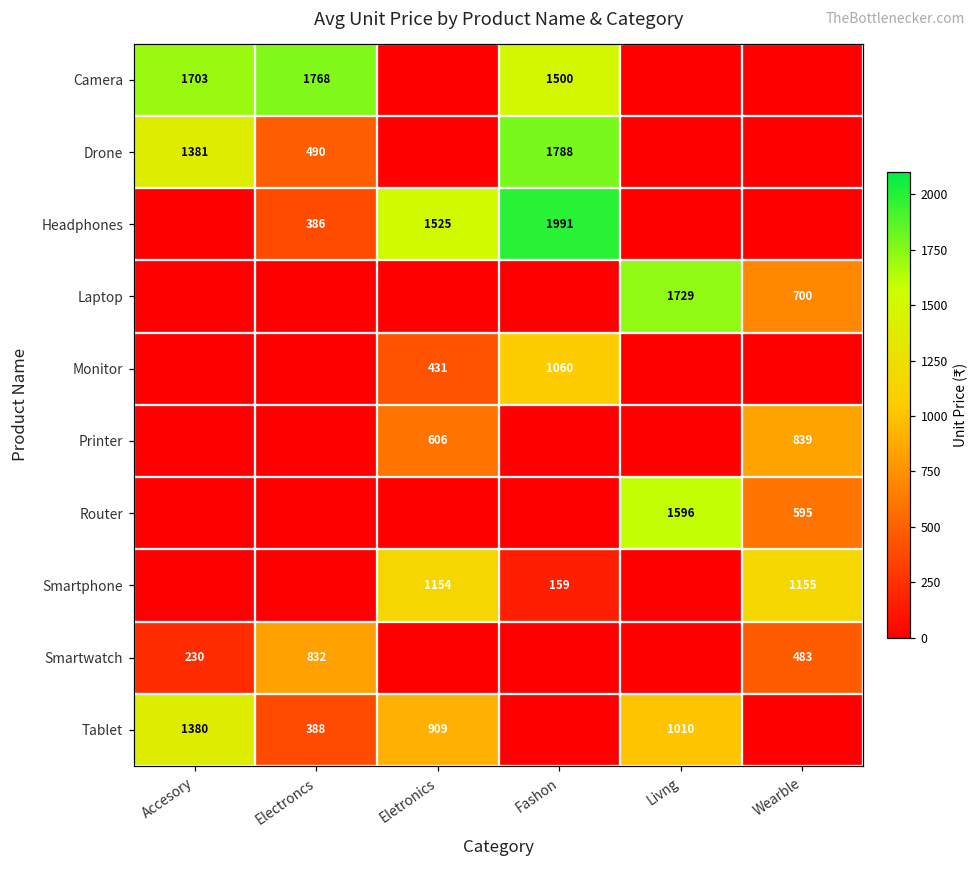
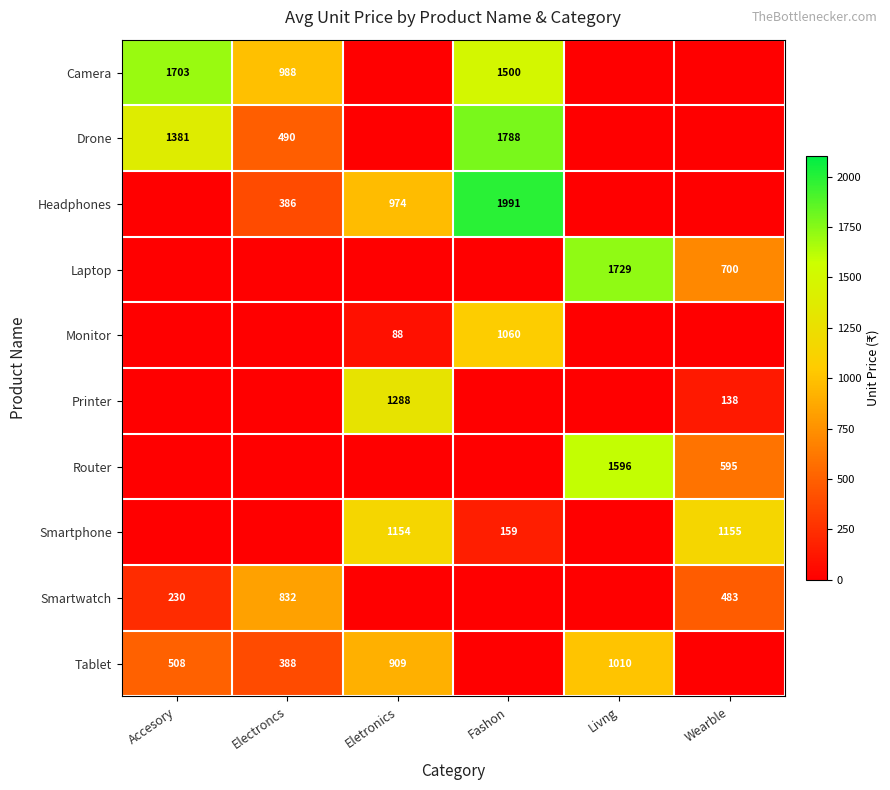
Camera, Electroncs: 1768 -> 988
Headphones, Eletronics: 1525 -> 974
Monitor, Eletronics: 431 -> 88
Printer, Eletronics: 606 -> 1288
Printer, Wearble: 839 -> 138
Tablet, Accesory: 1380 -> 508
